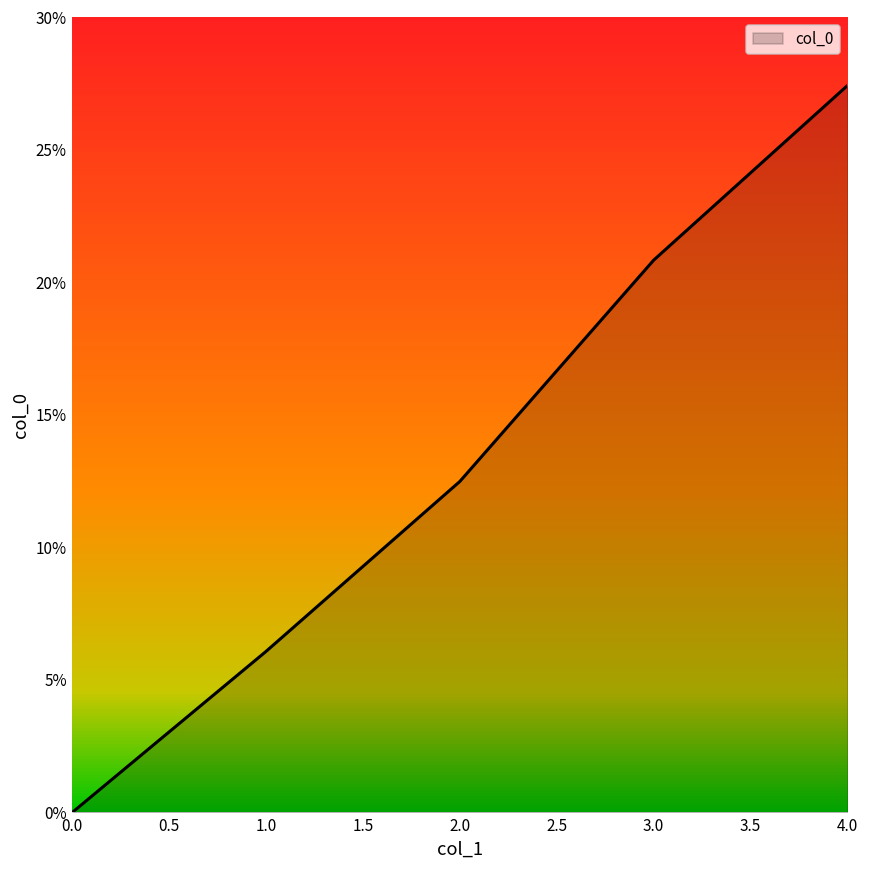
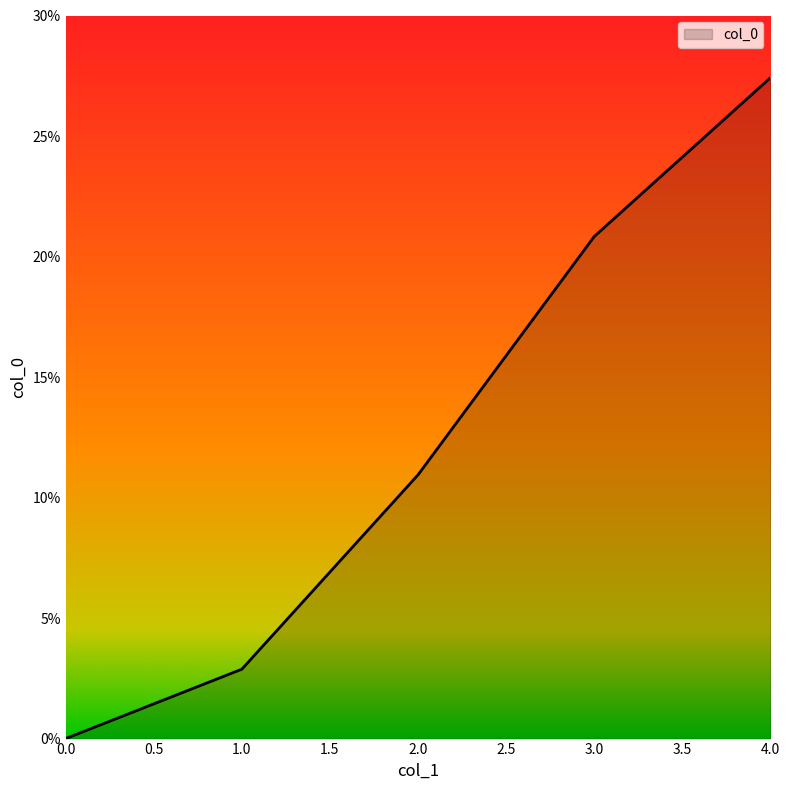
1.0: 6.1% -> 2.9%
2.0: 12.5% -> 10.9%
